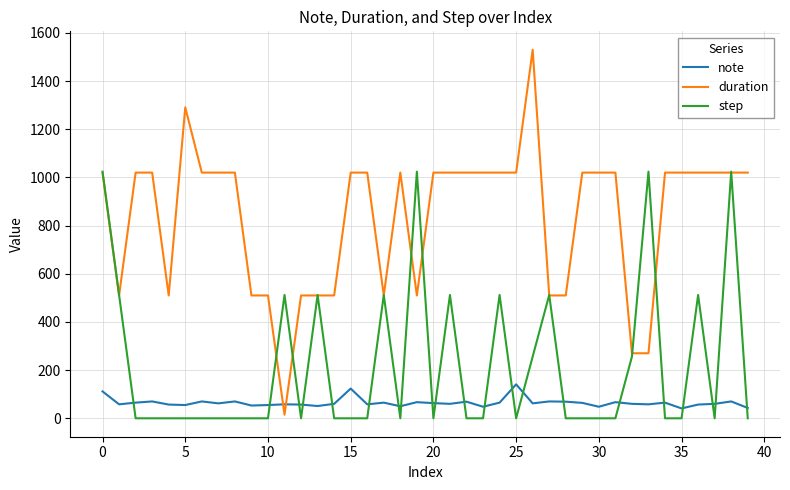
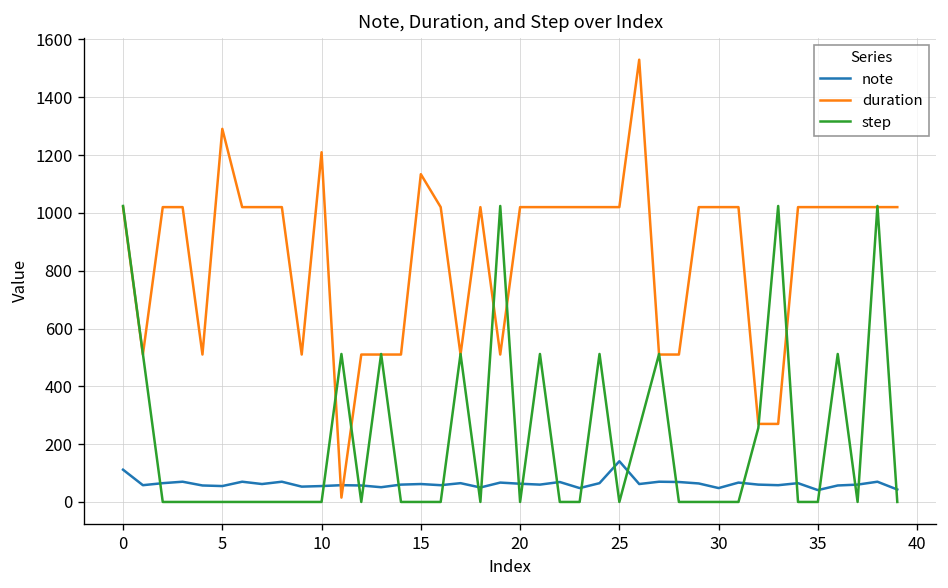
duration, 10: 510 -> 1210
note, 15: 120 -> 60
duration, 15: 1020 -> 1130
